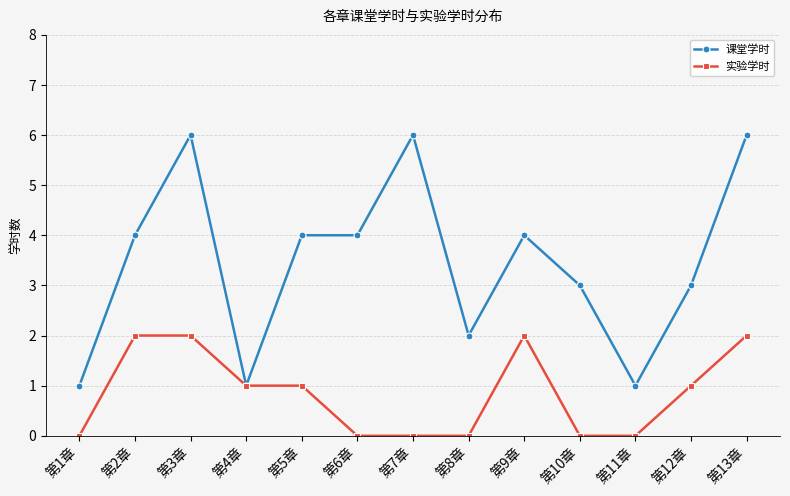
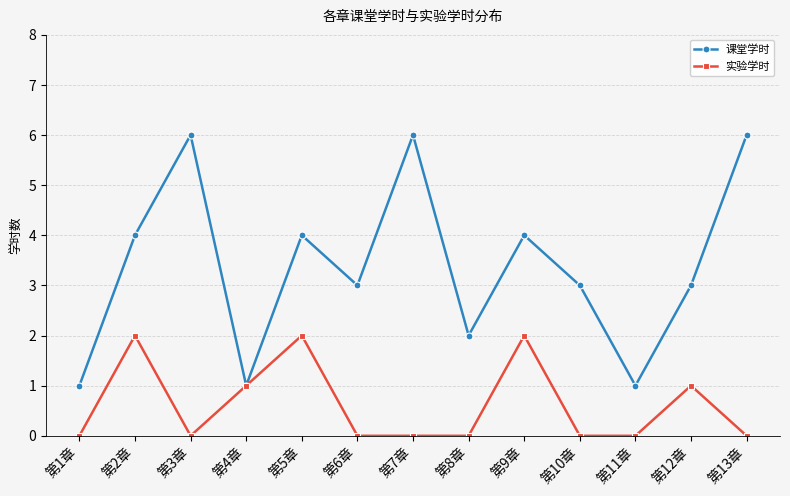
实验学时, 第3章: 2 -> 0
实验学时, 第5章: 1 -> 2
课堂学时, 第6章: 4 -> 3
实验学时, 第13章: 2 -> 0
